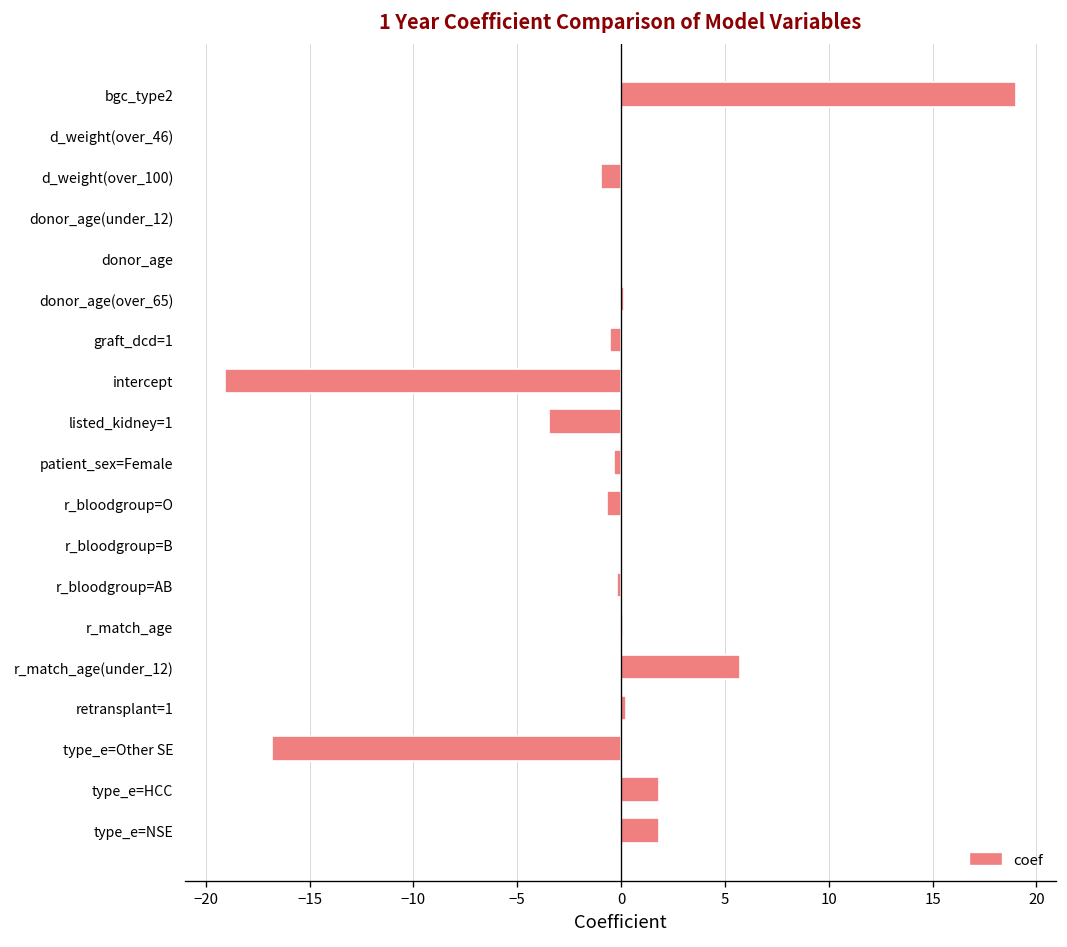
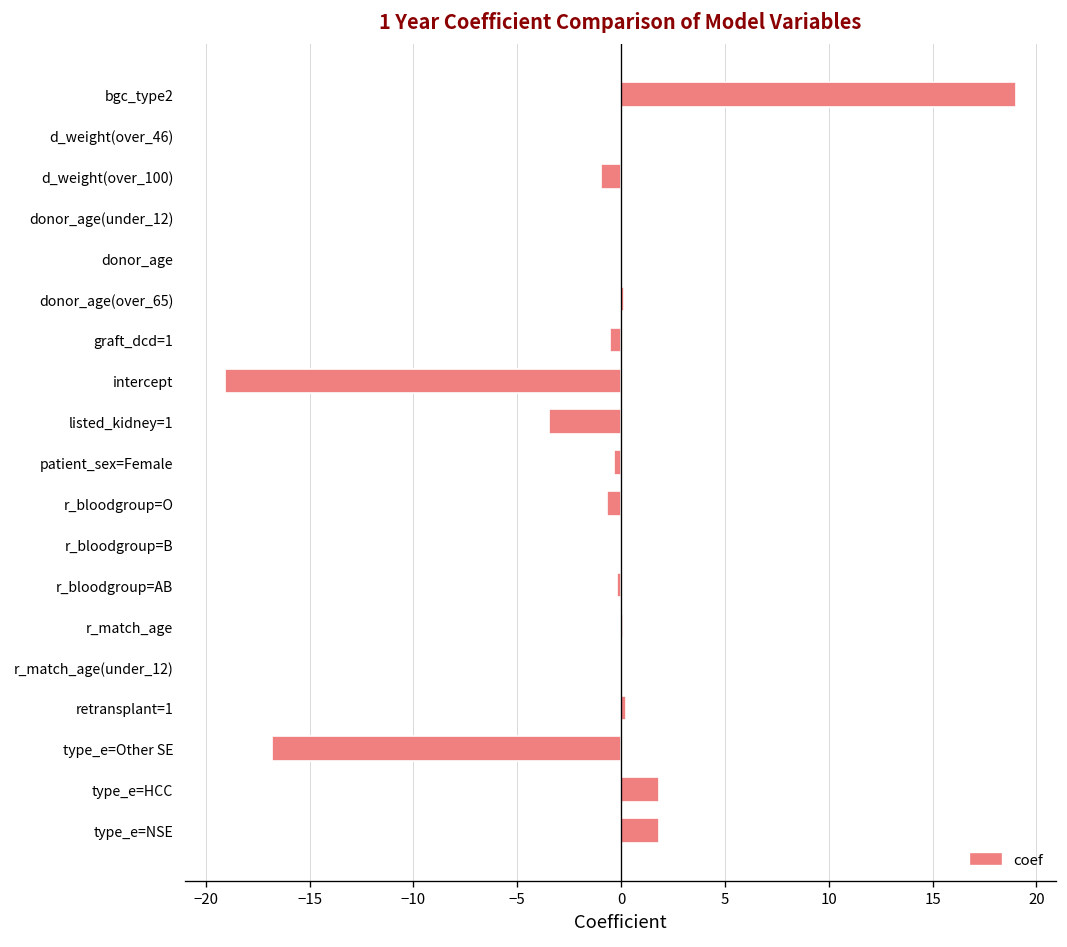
r_match_age(under_12): 5.7 -> 0.0
